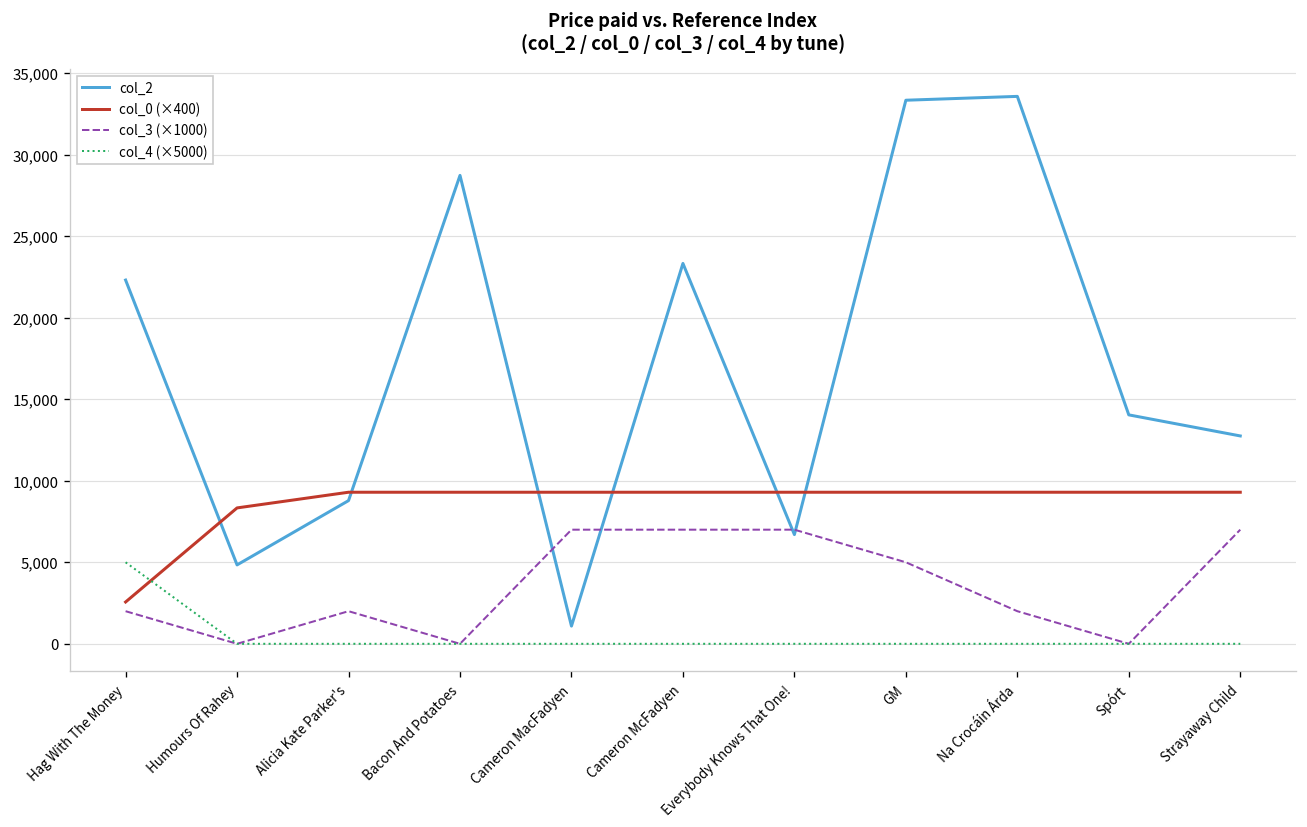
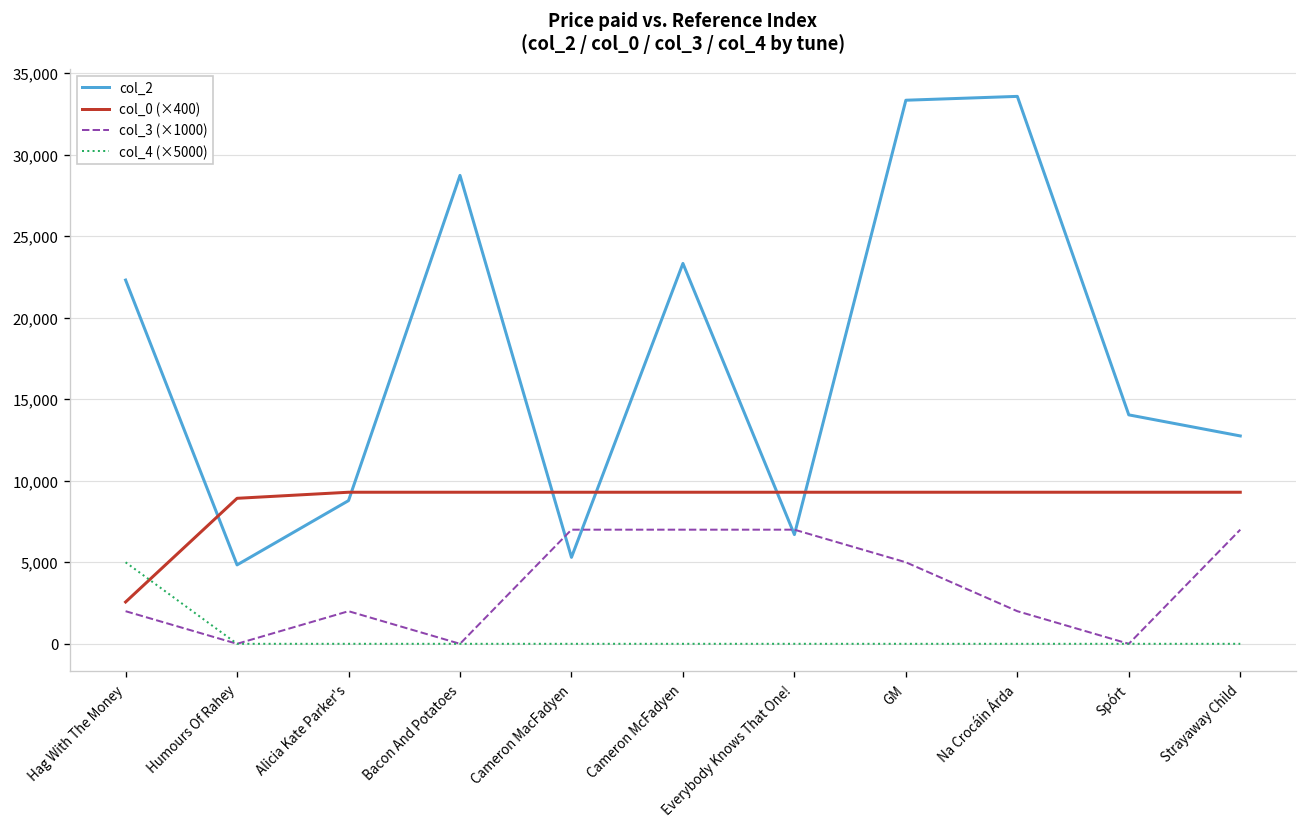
col_0 (×400), Humours Of Rahey: 8,300 -> 8,900
col_2, Cameron MacFadyen: 1,100 -> 5,300
